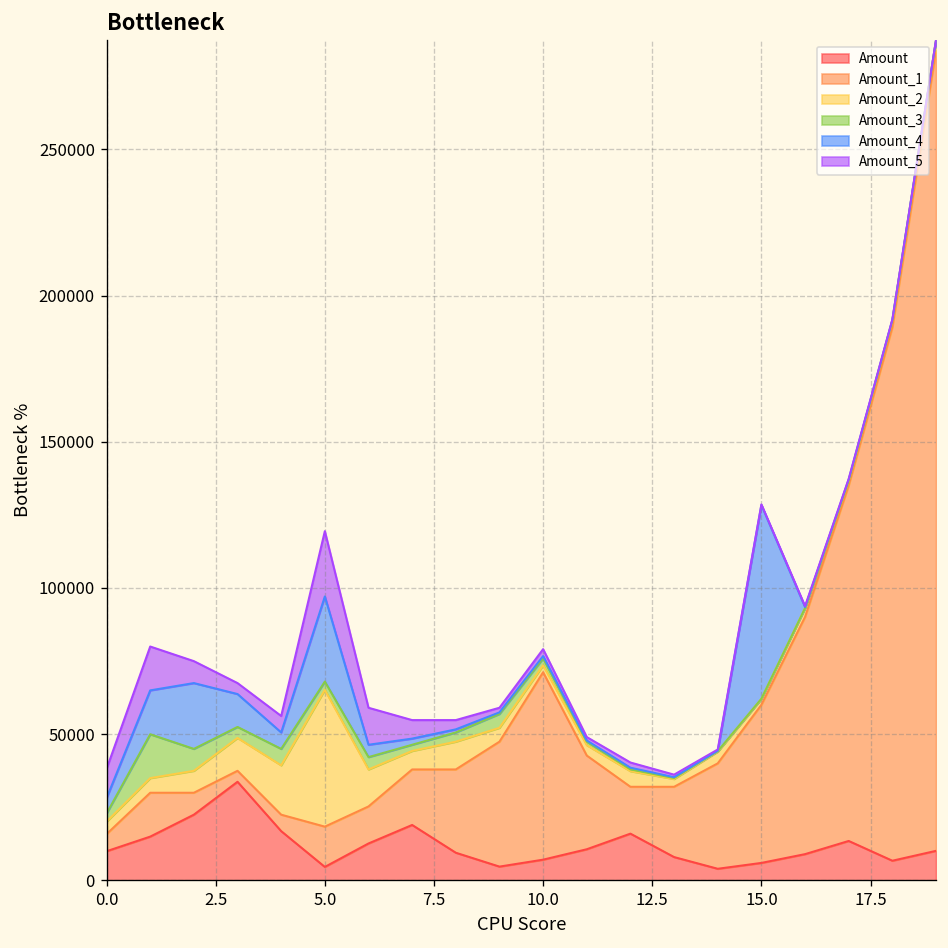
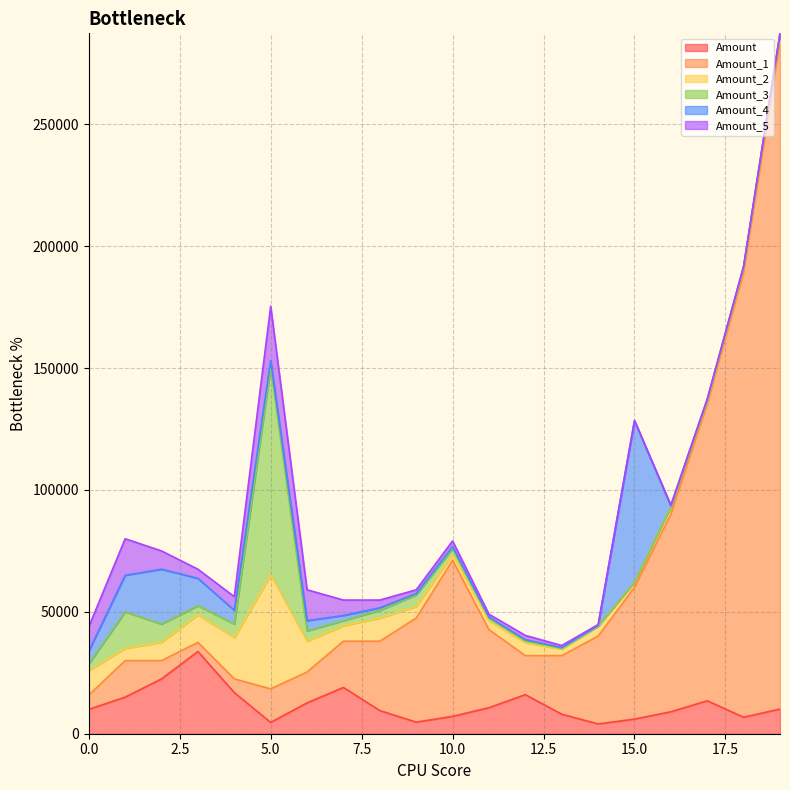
Amount_2, 0.0: 4000 -> 10000
Amount_3, 5.0: 3000 -> 85000
Amount_4, 5.0: 29000 -> 3000
